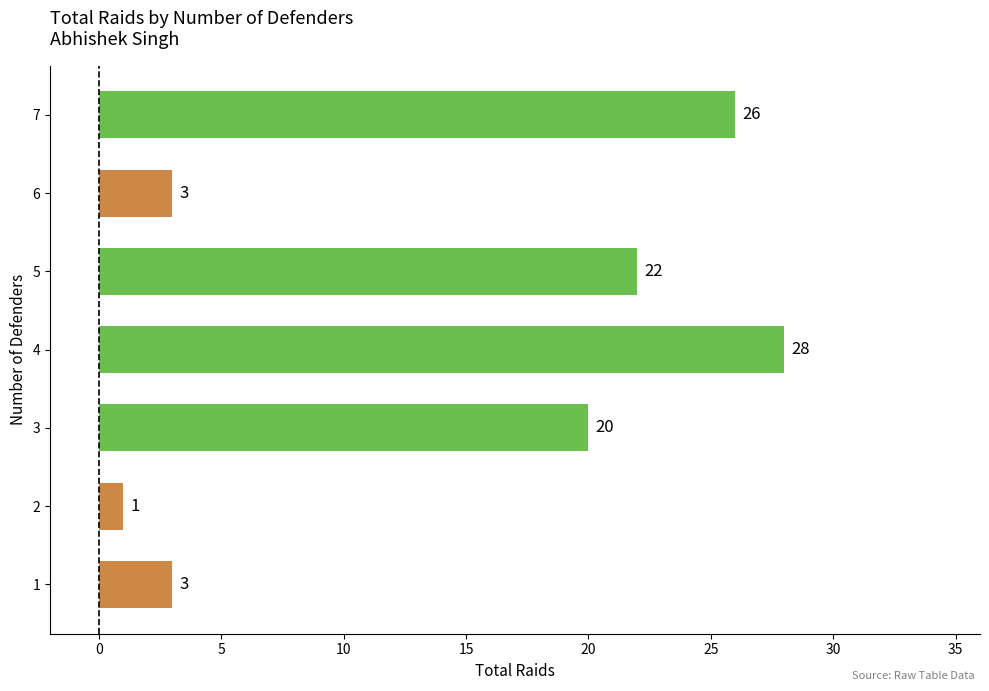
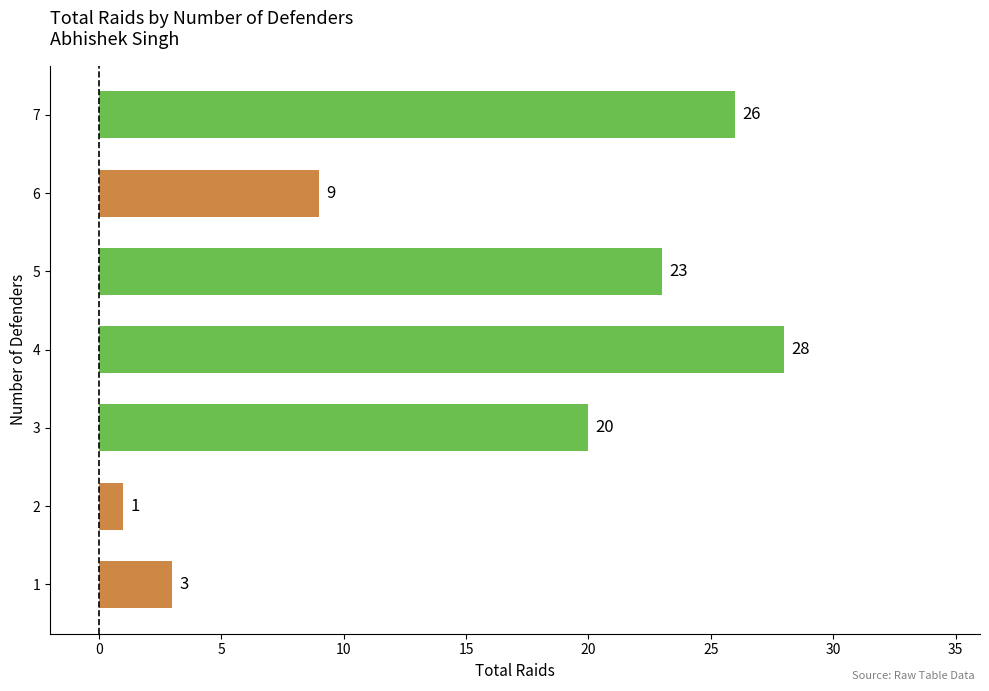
6: 3 -> 9
5: 22 -> 23
